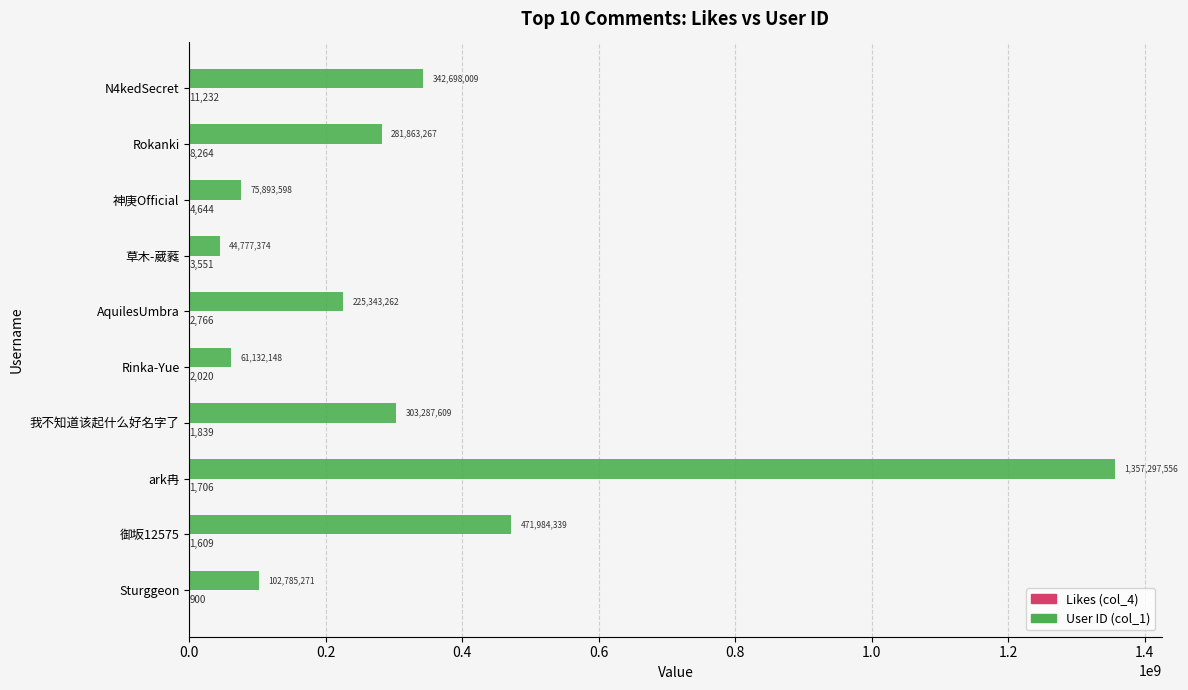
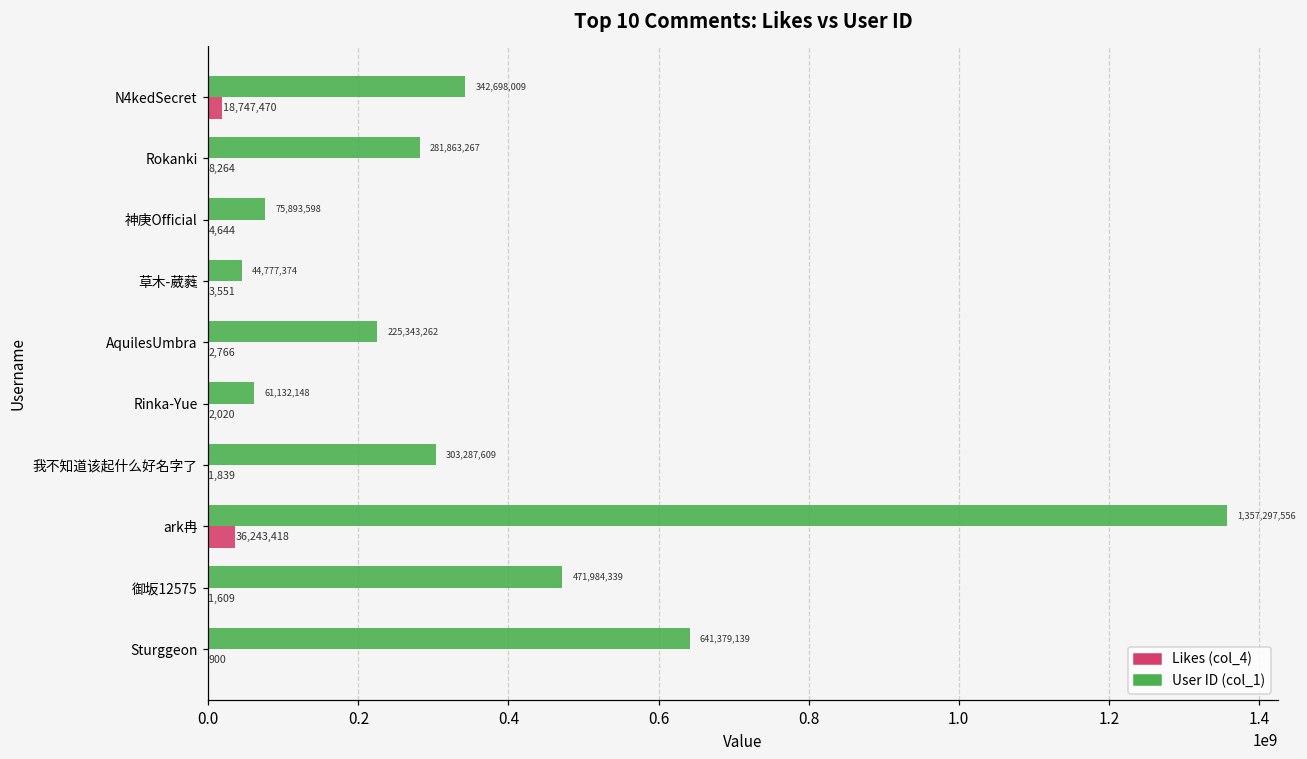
Likes (col_4), N4kedSecret: 11,232 -> 18,747,470
Likes (col_4), ark冉: 1,706 -> 36,243,418
User ID (col_1), Sturggeon: 102,785,271 -> 641,379,139
